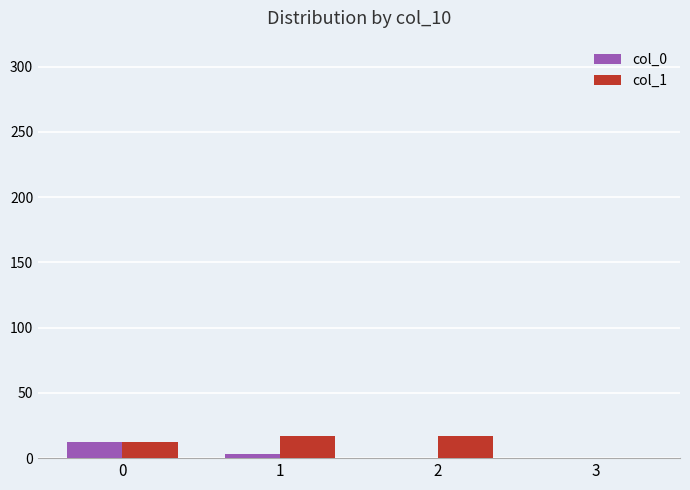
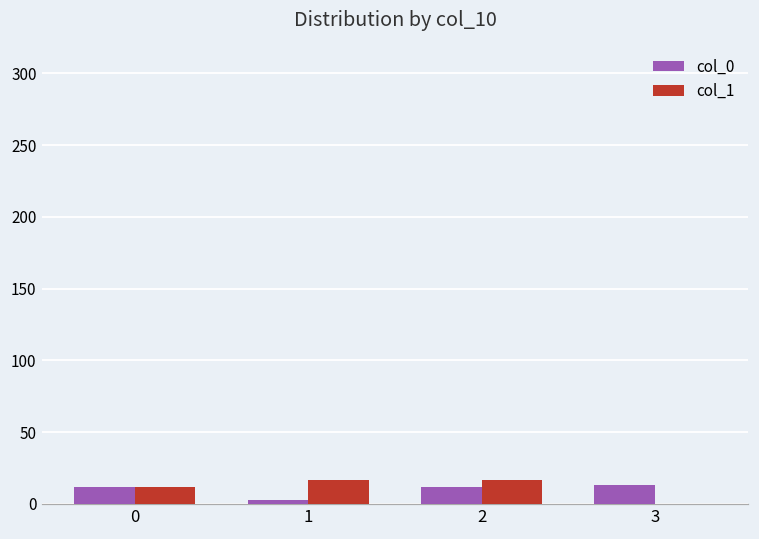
col_0, 2: 0 -> 12
col_0, 3: 0 -> 13
